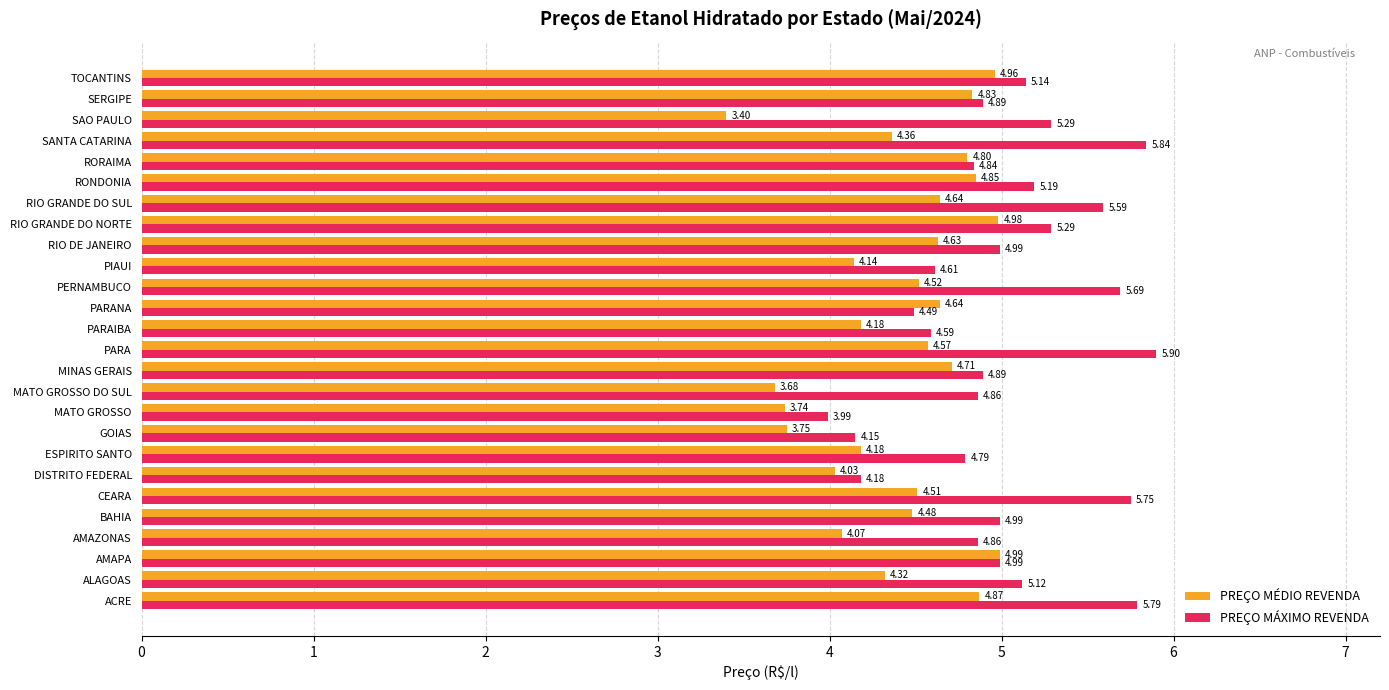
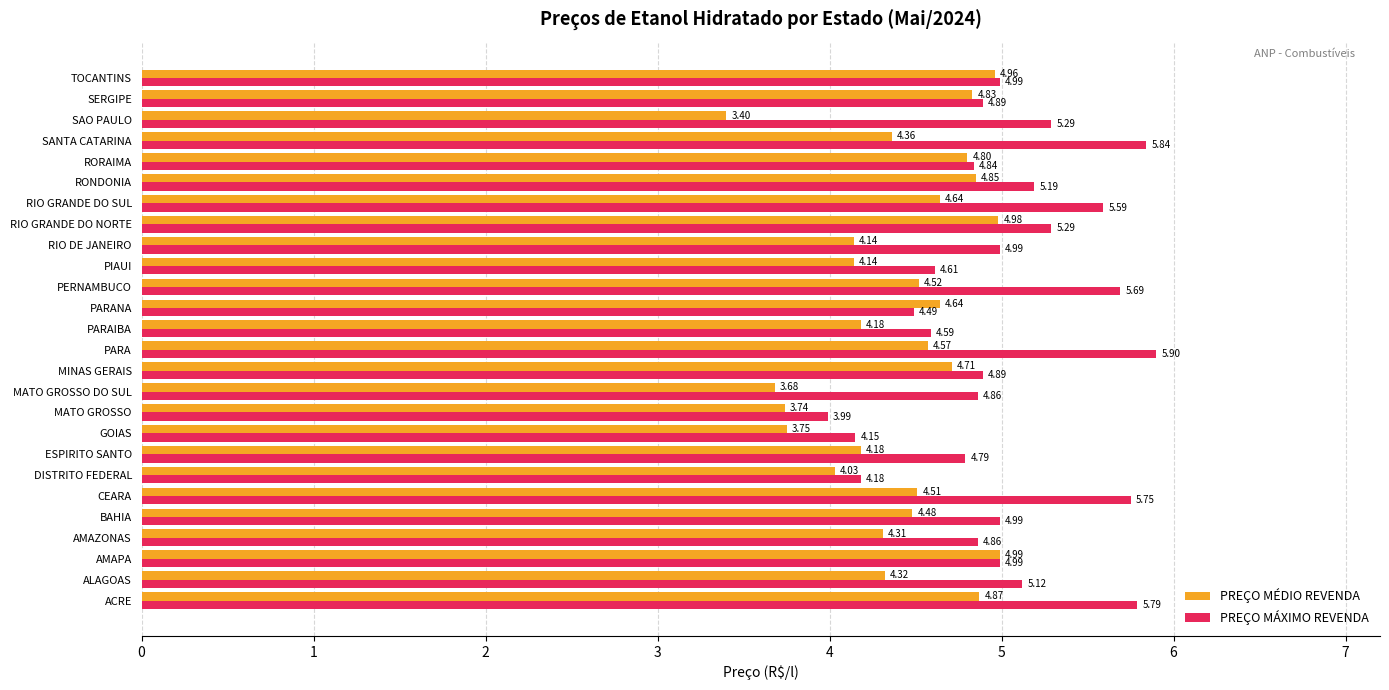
PREÇO MÁXIMO REVENDA, TOCANTINS: 5.14 -> 4.99
PREÇO MÉDIO REVENDA, RIO DE JANEIRO: 4.63 -> 4.14
PREÇO MÉDIO REVENDA, AMAZONAS: 4.07 -> 4.31
